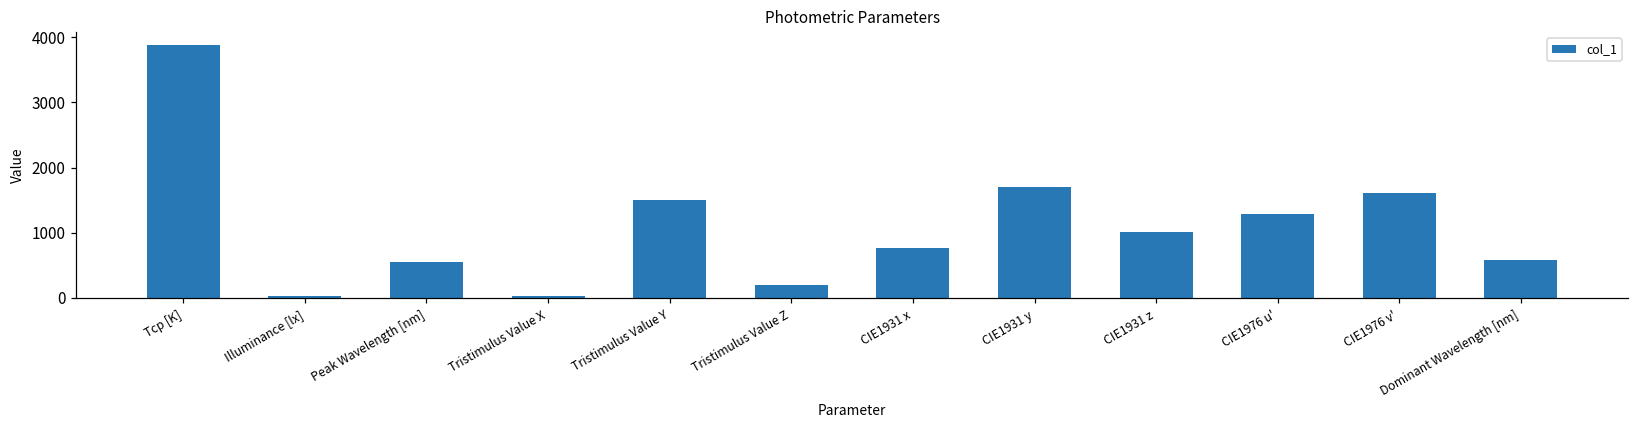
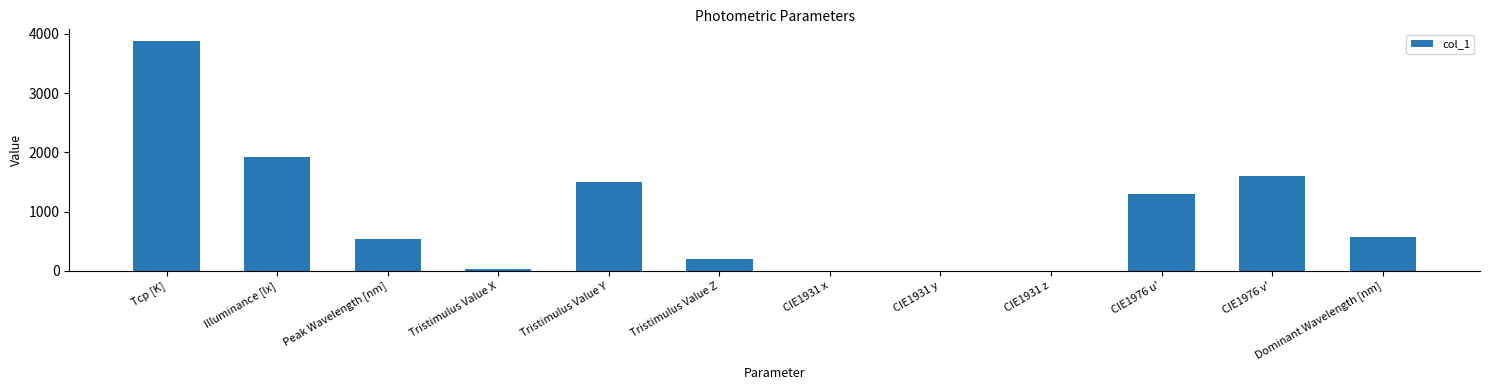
Illuminance [lx]: 0 -> 1900
CIE1931 x: 800 -> 0
CIE1931 y: 1700 -> 0
CIE1931 z: 1000 -> 0
